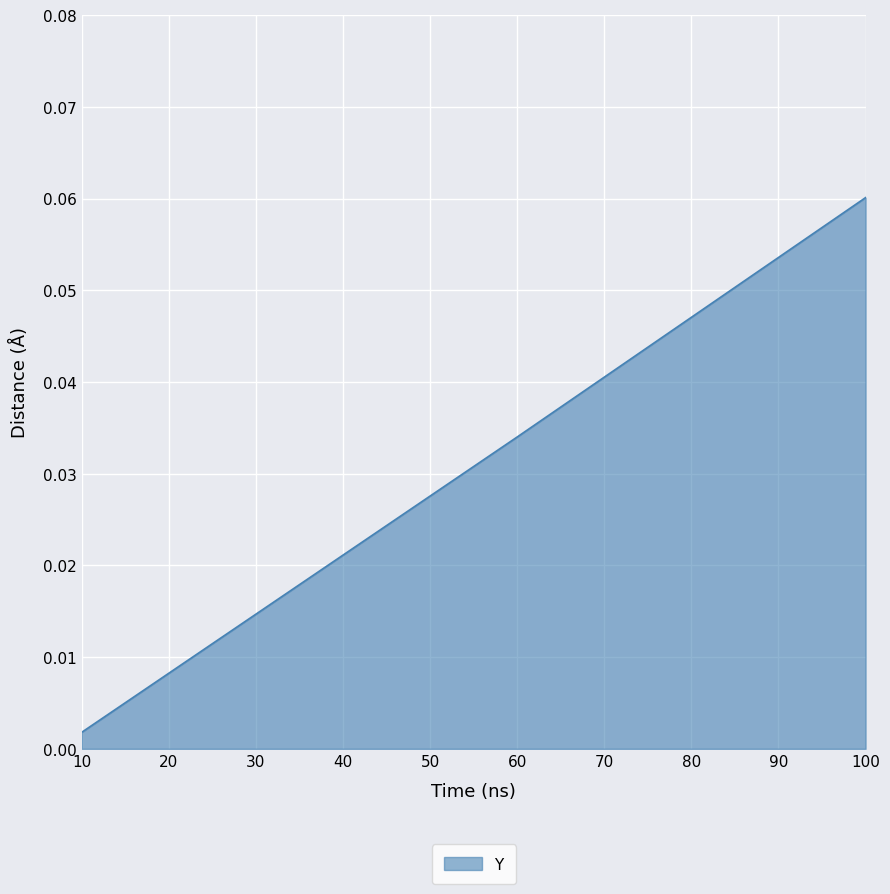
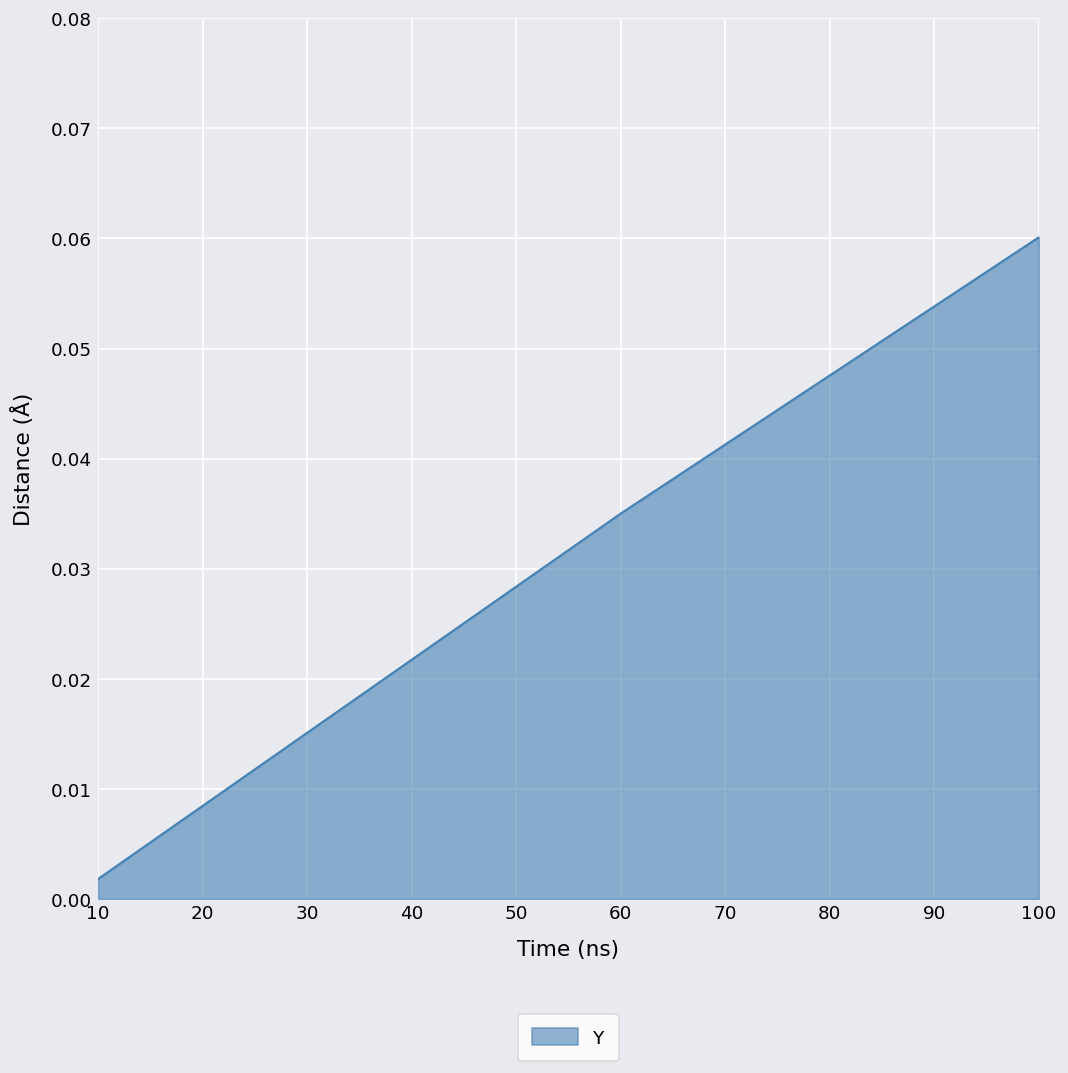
60: 0.034 -> 0.035
